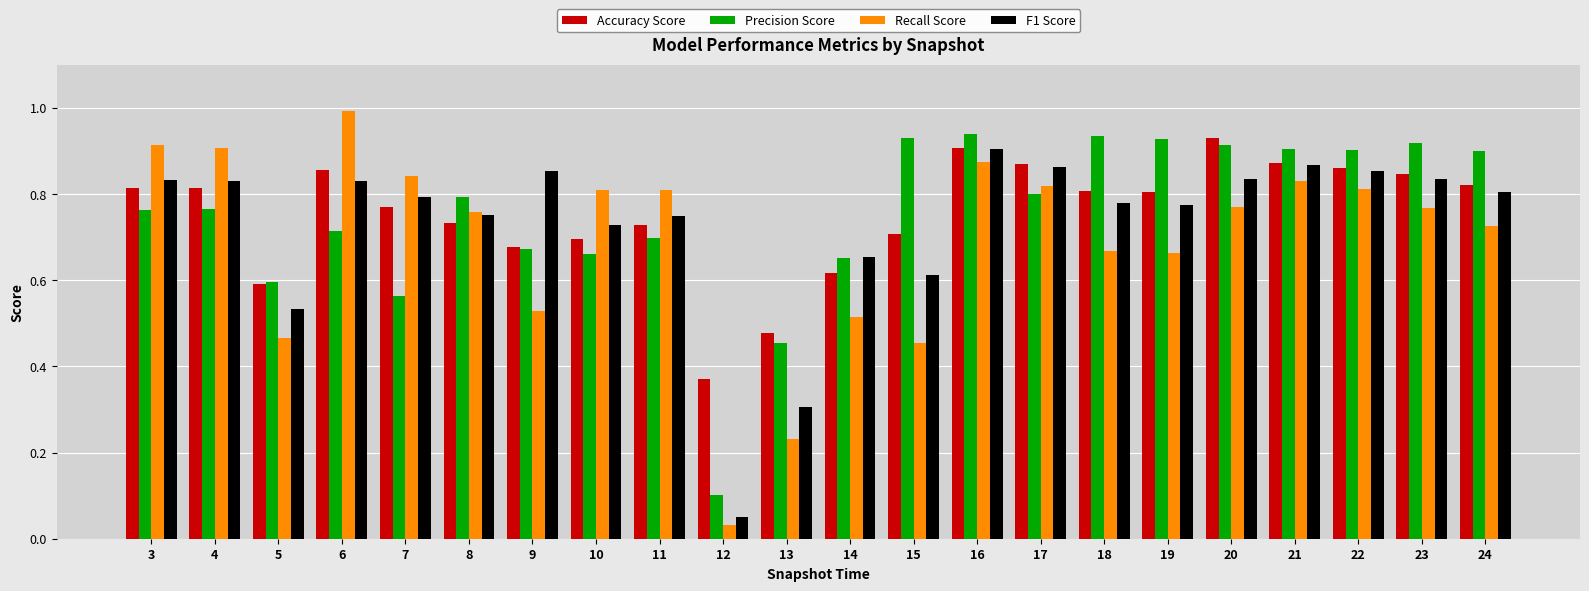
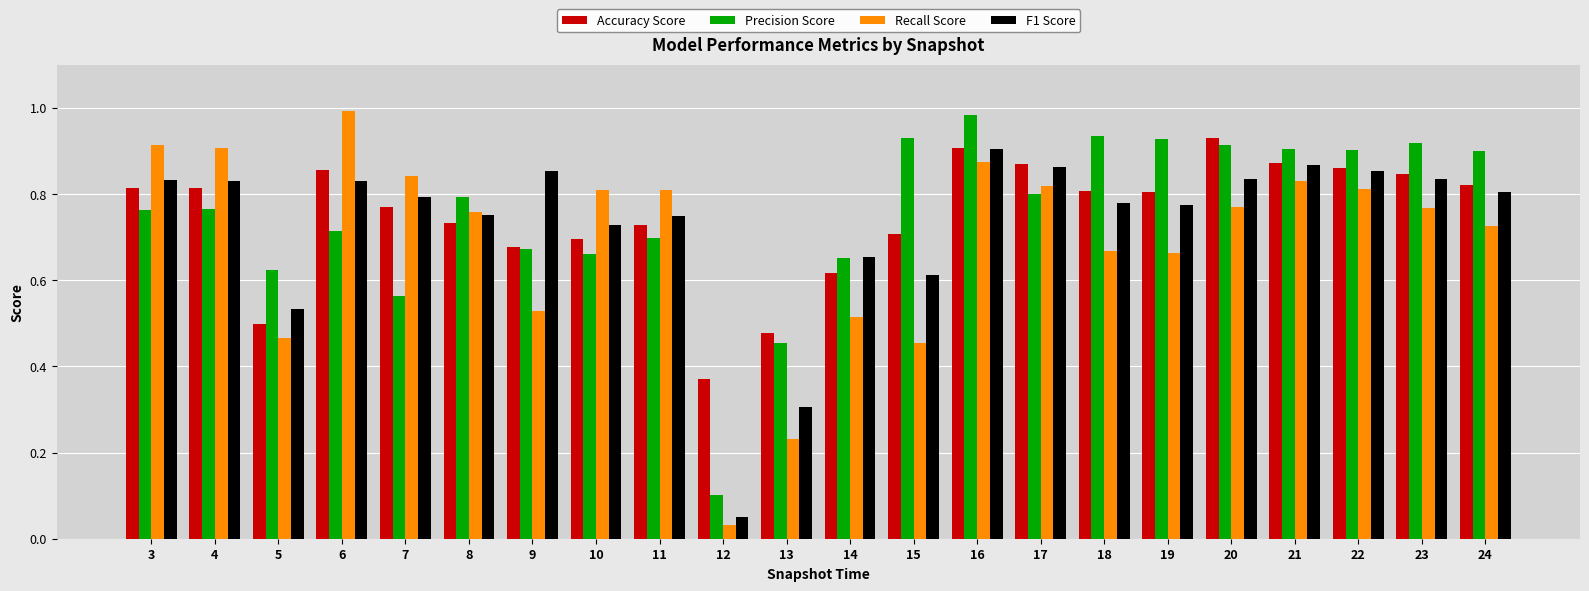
Accuracy Score, 5: 0.59 -> 0.50
Precision Score, 5: 0.60 -> 0.62
Precision Score, 16: 0.94 -> 0.98
